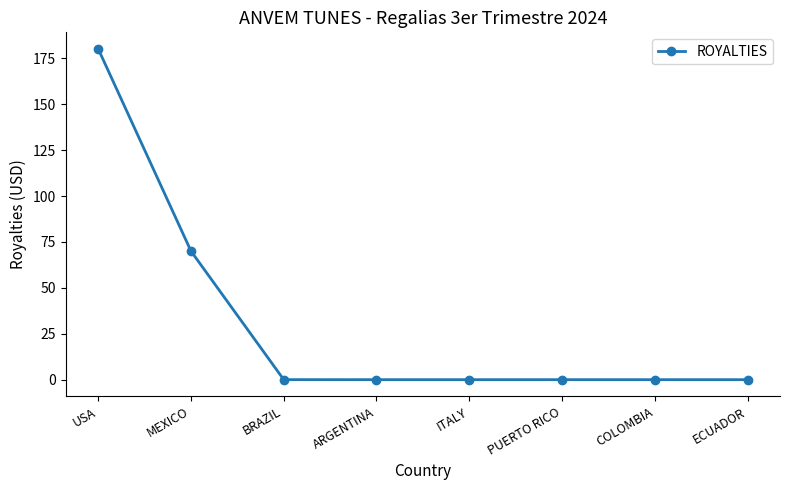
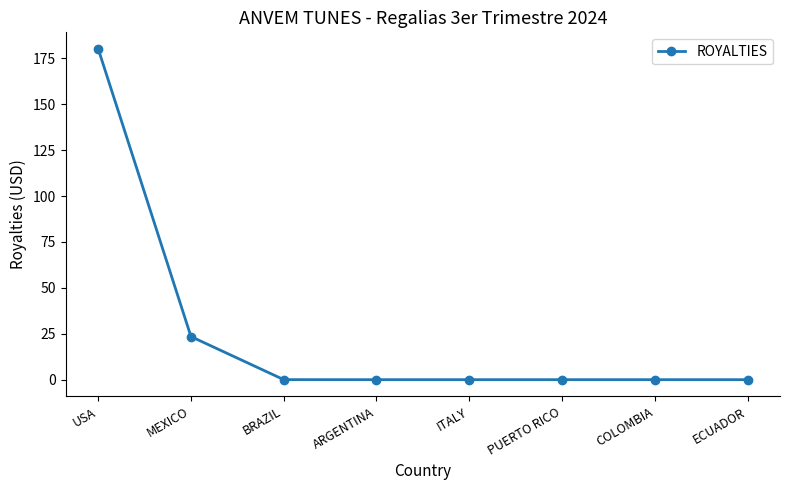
MEXICO: 70 -> 23
